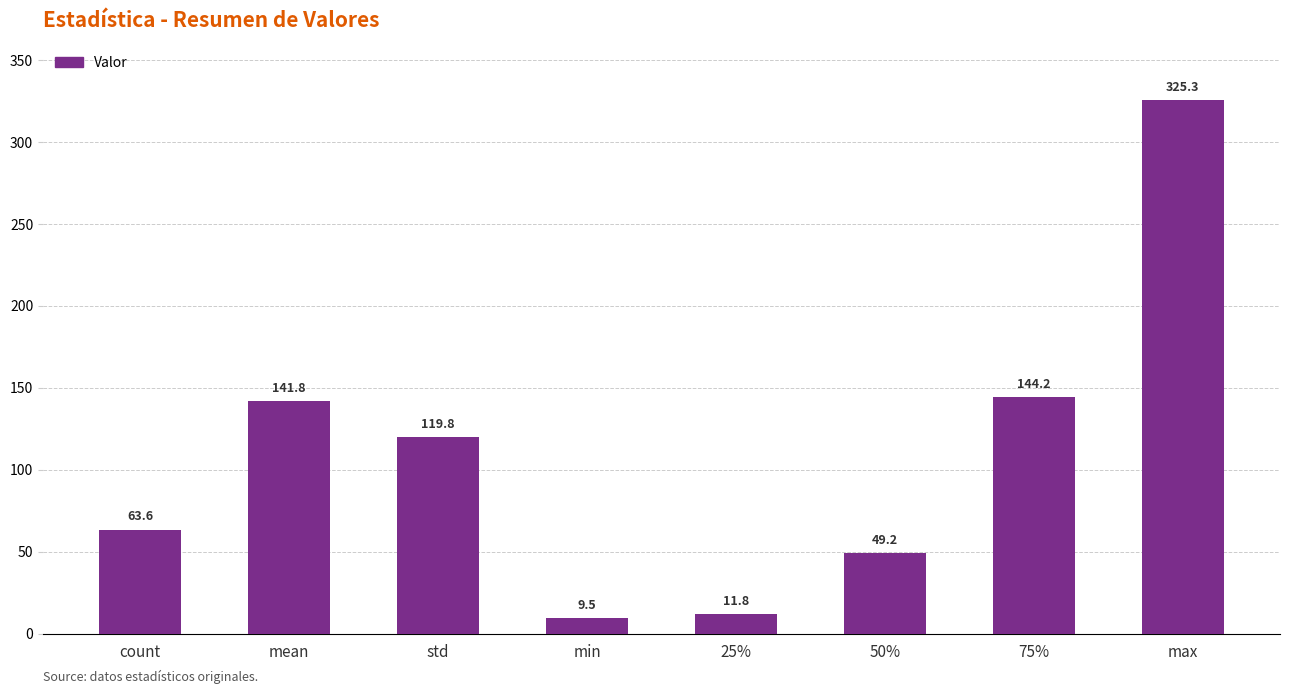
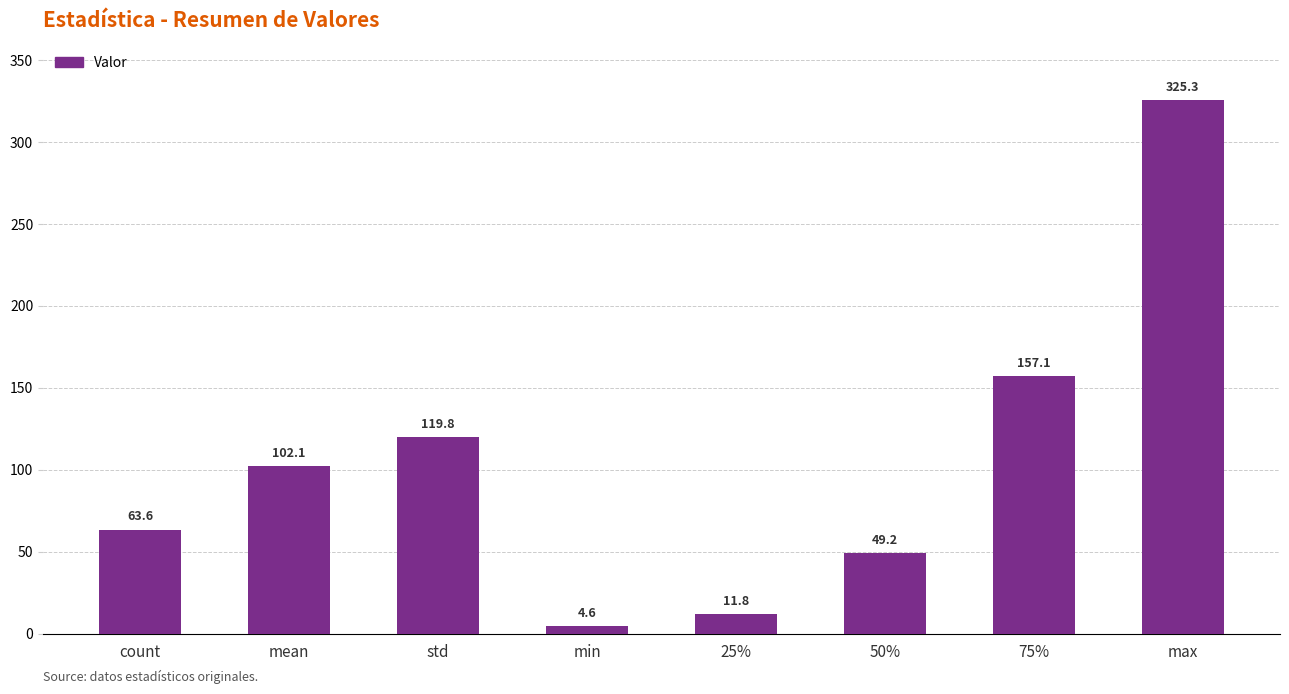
mean: 141.8 -> 102.1
min: 9.5 -> 4.6
75%: 144.2 -> 157.1
